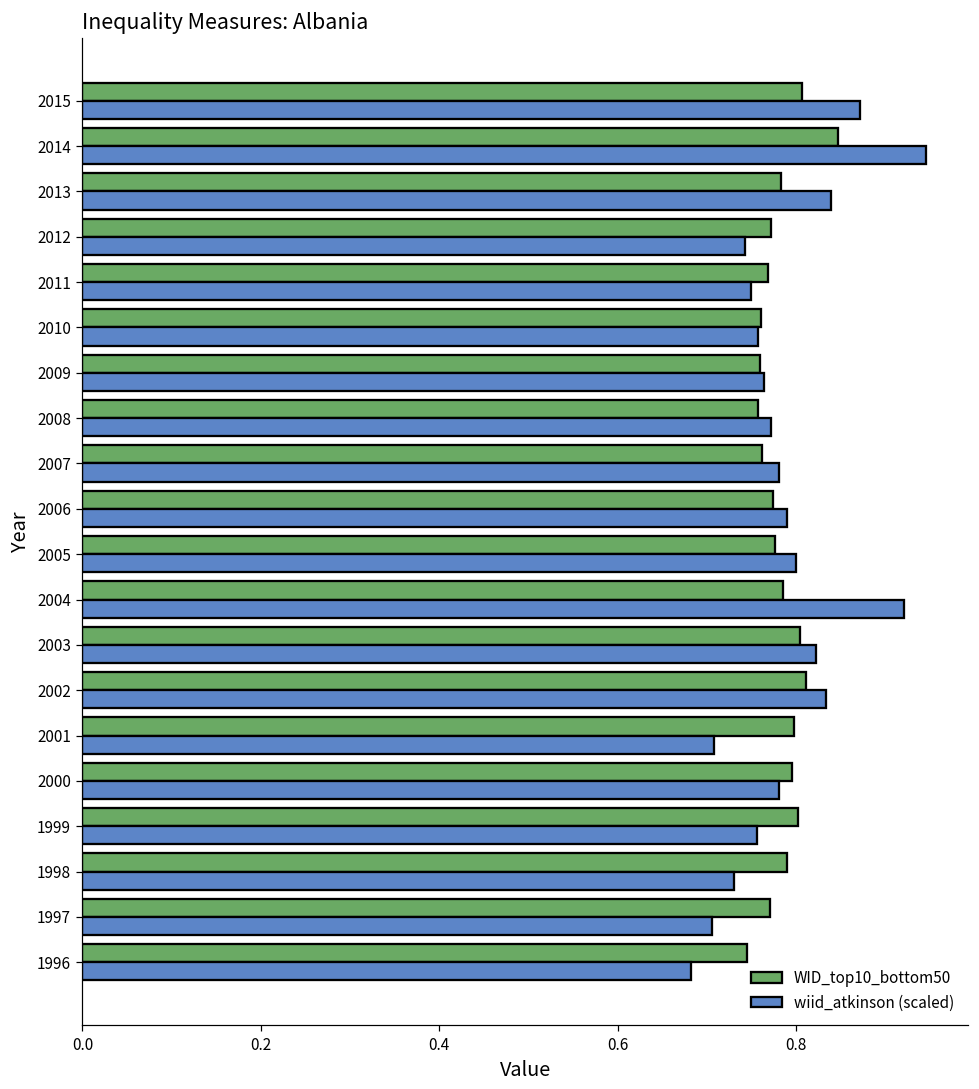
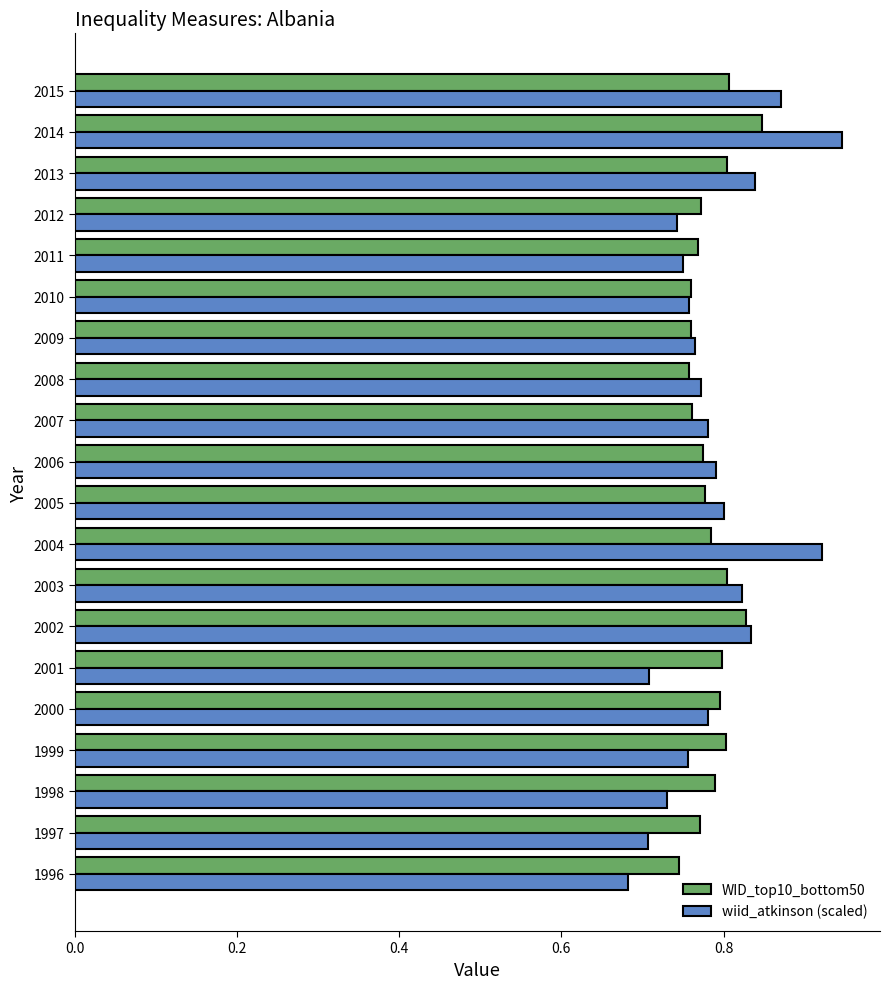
WID_top10_bottom50, 2013: 0.78 -> 0.80
WID_top10_bottom50, 2002: 0.81 -> 0.83
